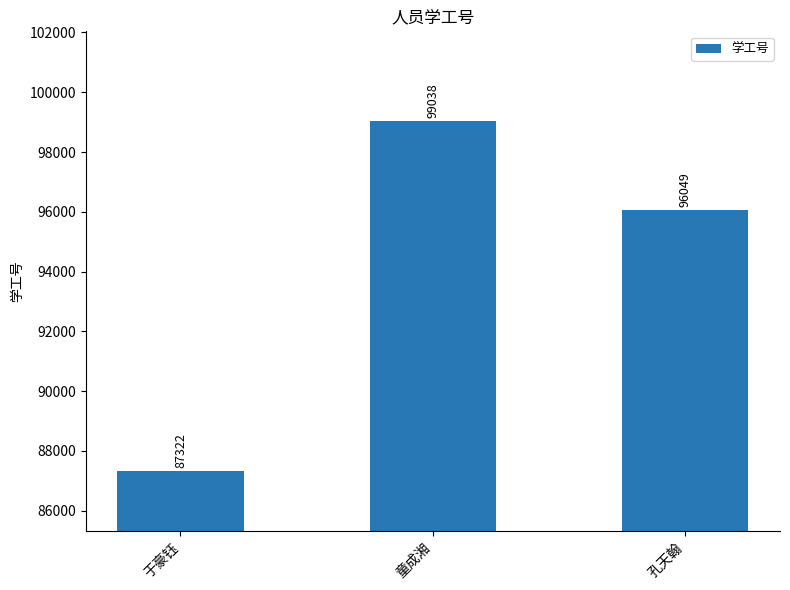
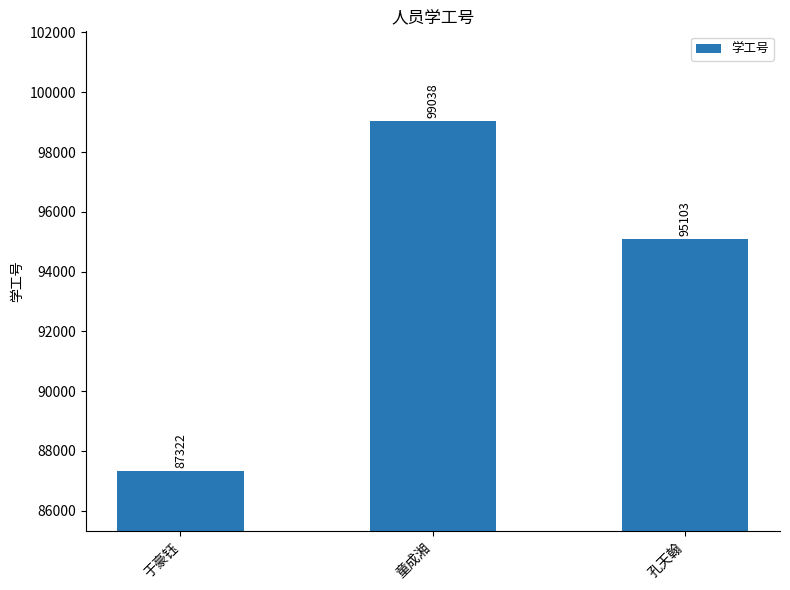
孔天翰: 96049 -> 95103
